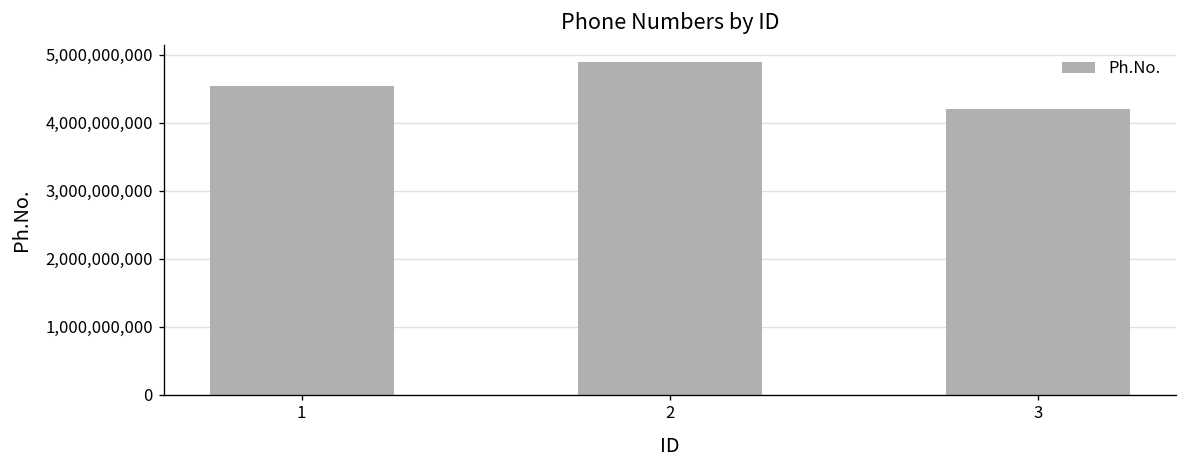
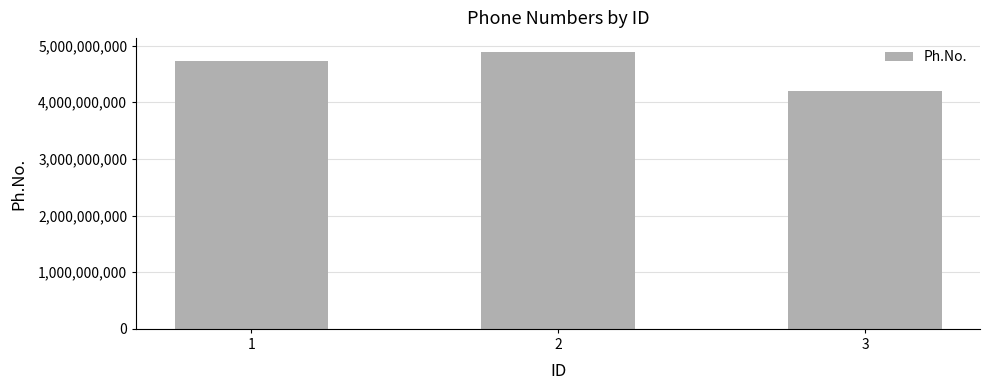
1: 4,500,000,000 -> 4,700,000,000
